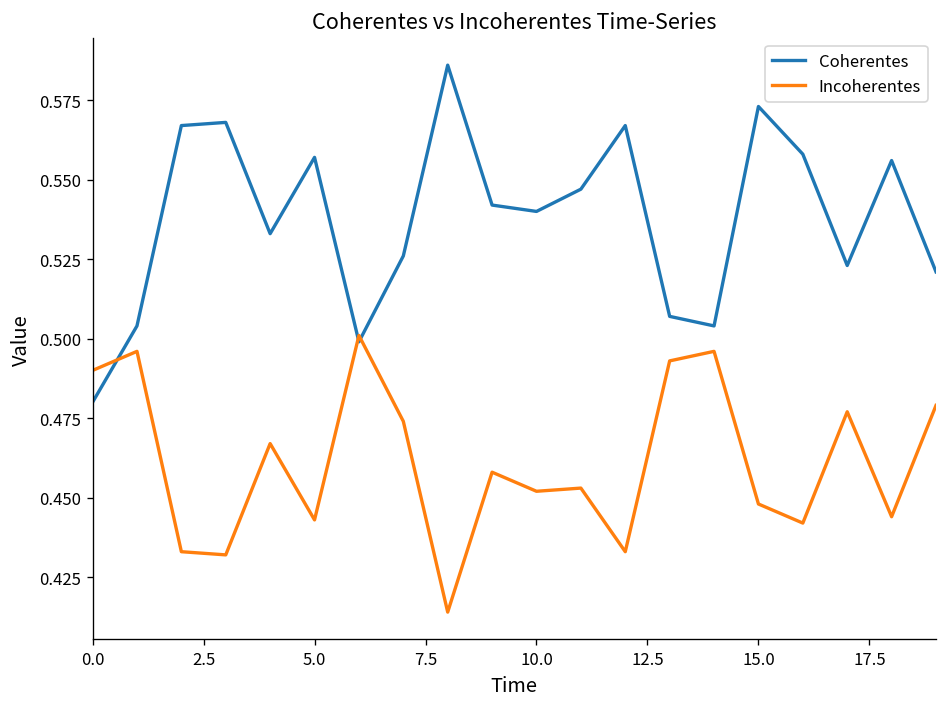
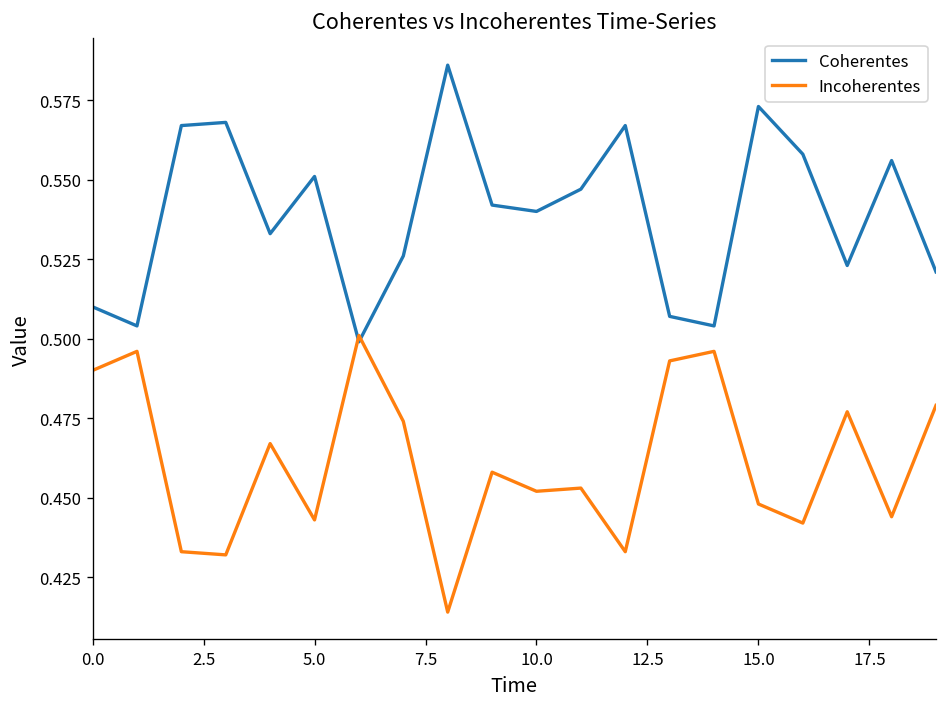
Coherentes, 0.0: 0.48 -> 0.51
Coherentes, 5.0: 0.557 -> 0.551
